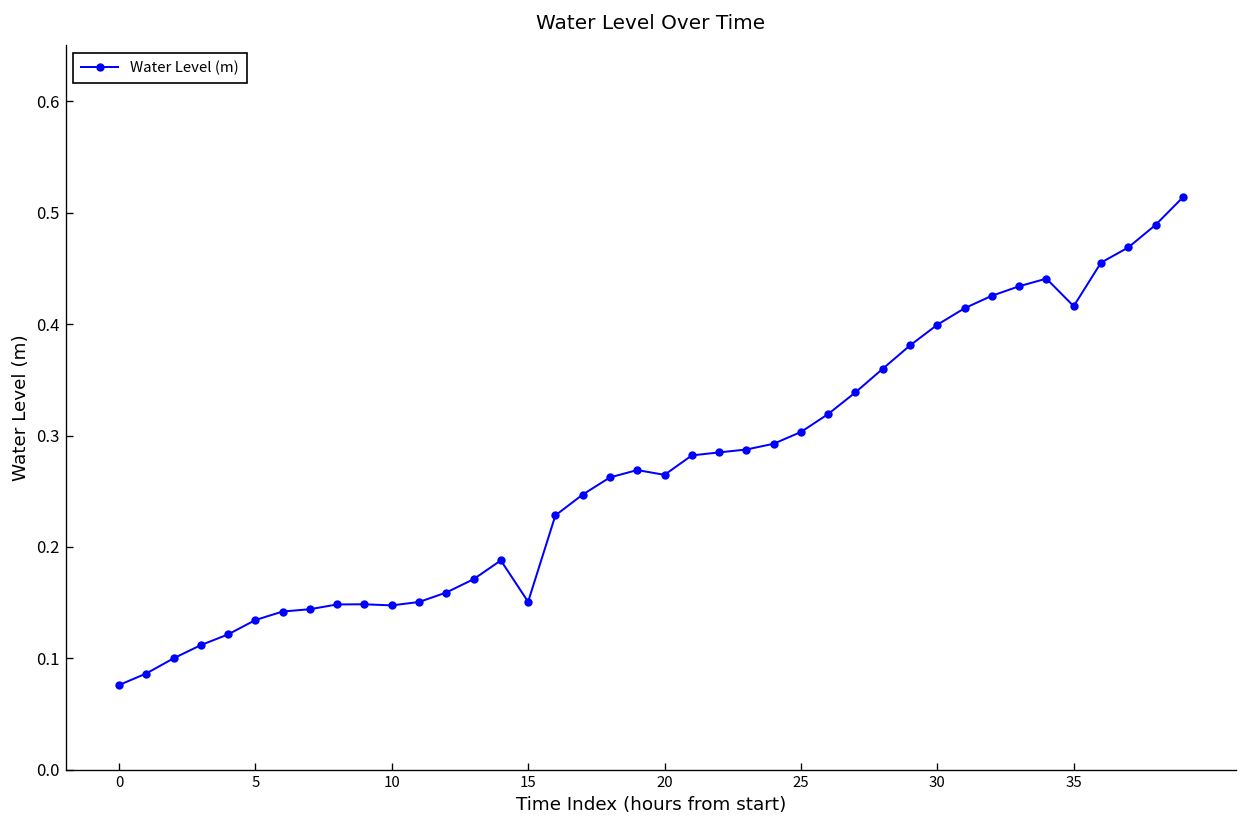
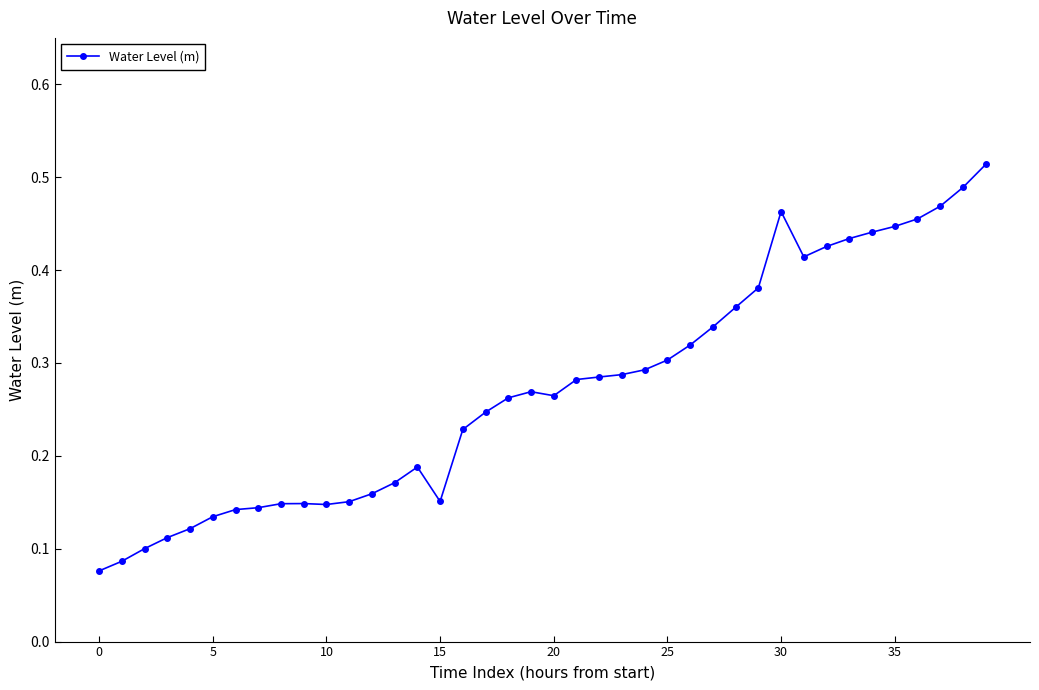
30: 0.40 -> 0.46
35: 0.42 -> 0.45
